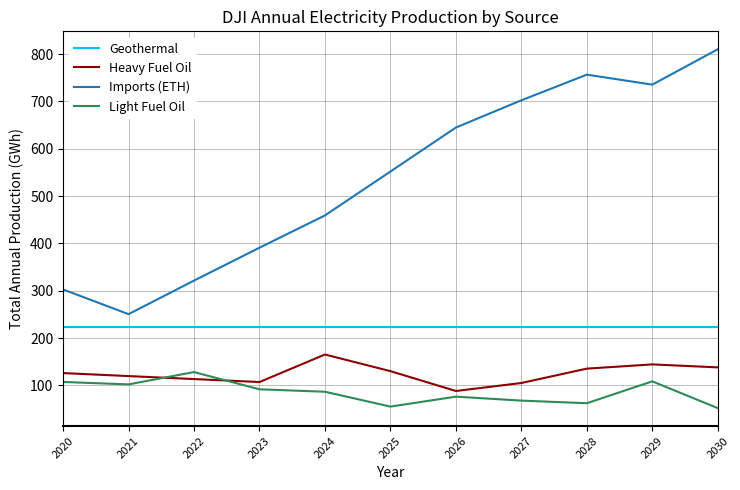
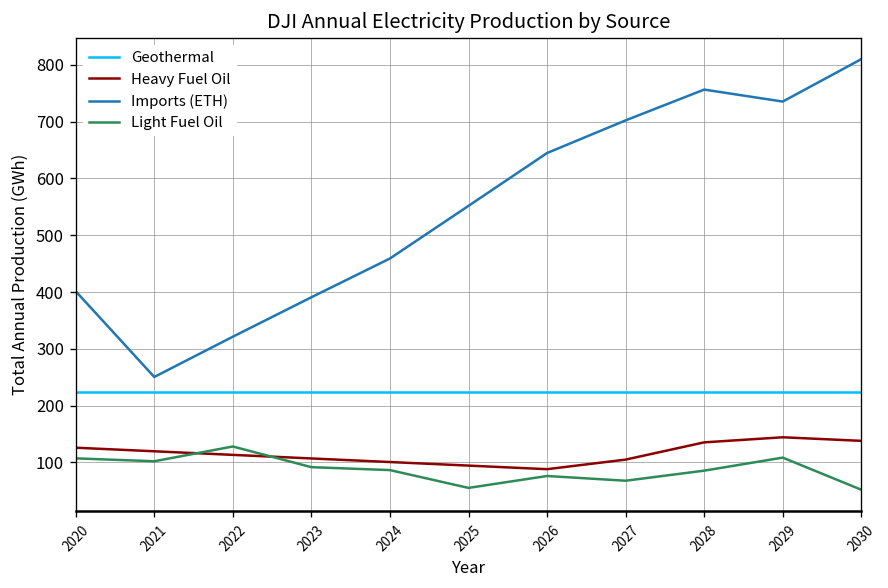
Imports (ETH), 2020: 300 -> 400
Heavy Fuel Oil, 2024: 170 -> 100
Heavy Fuel Oil, 2025: 130 -> 90
Light Fuel Oil, 2028: 60 -> 90
